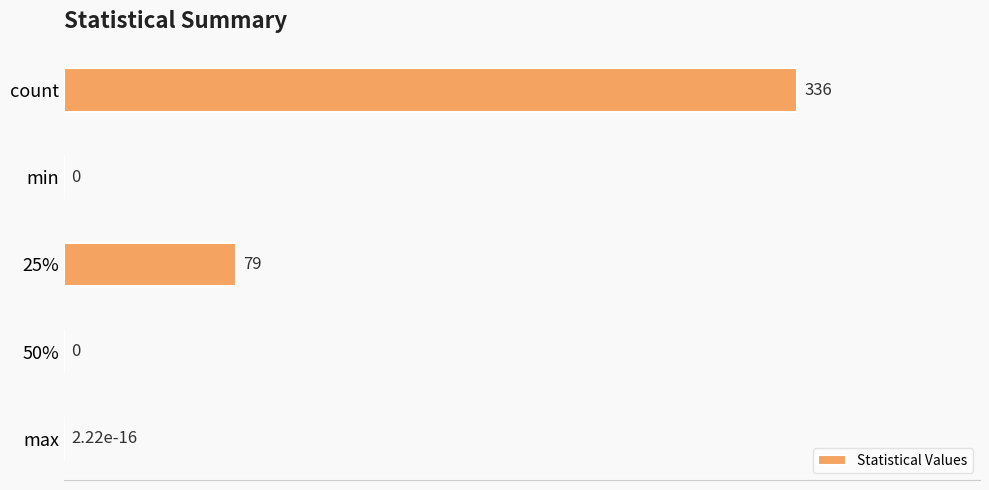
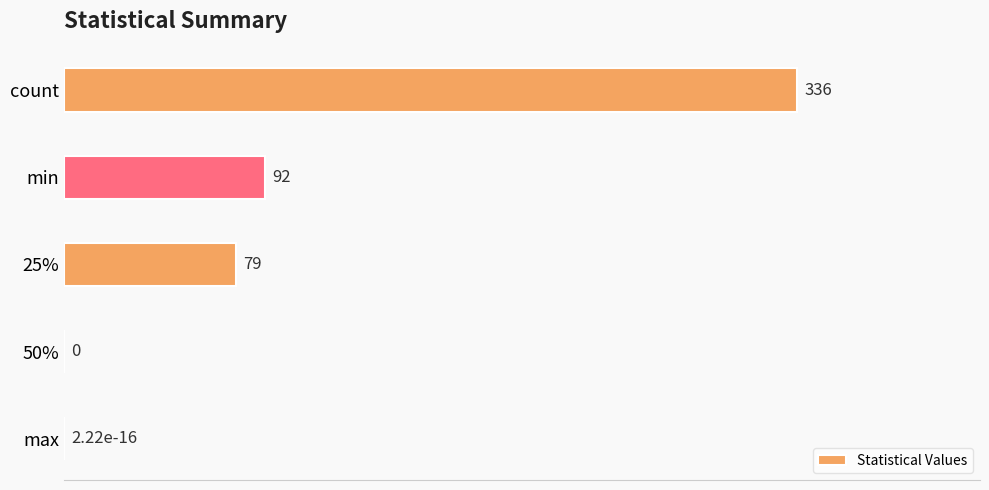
min: 0 -> 92
